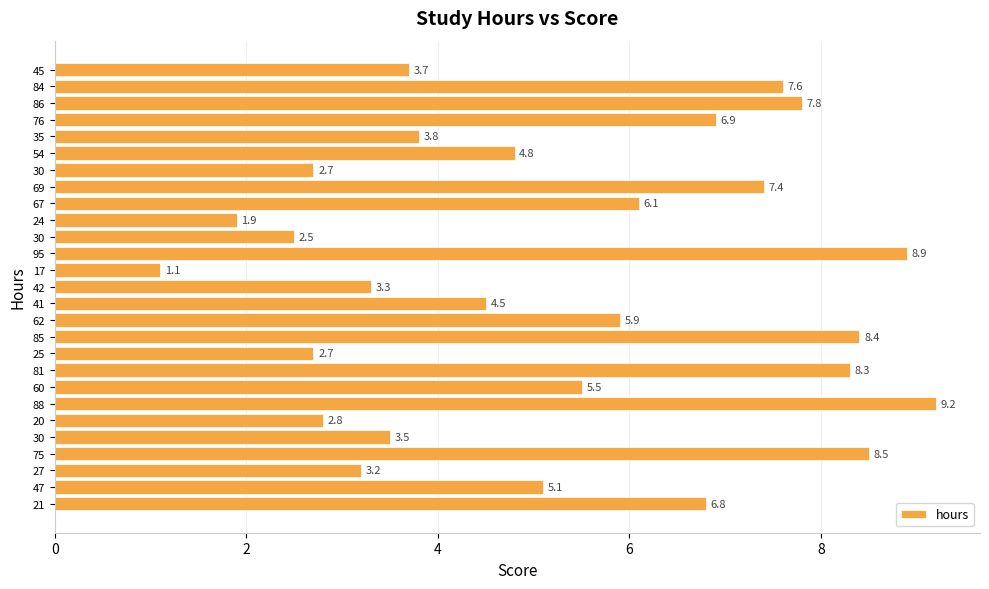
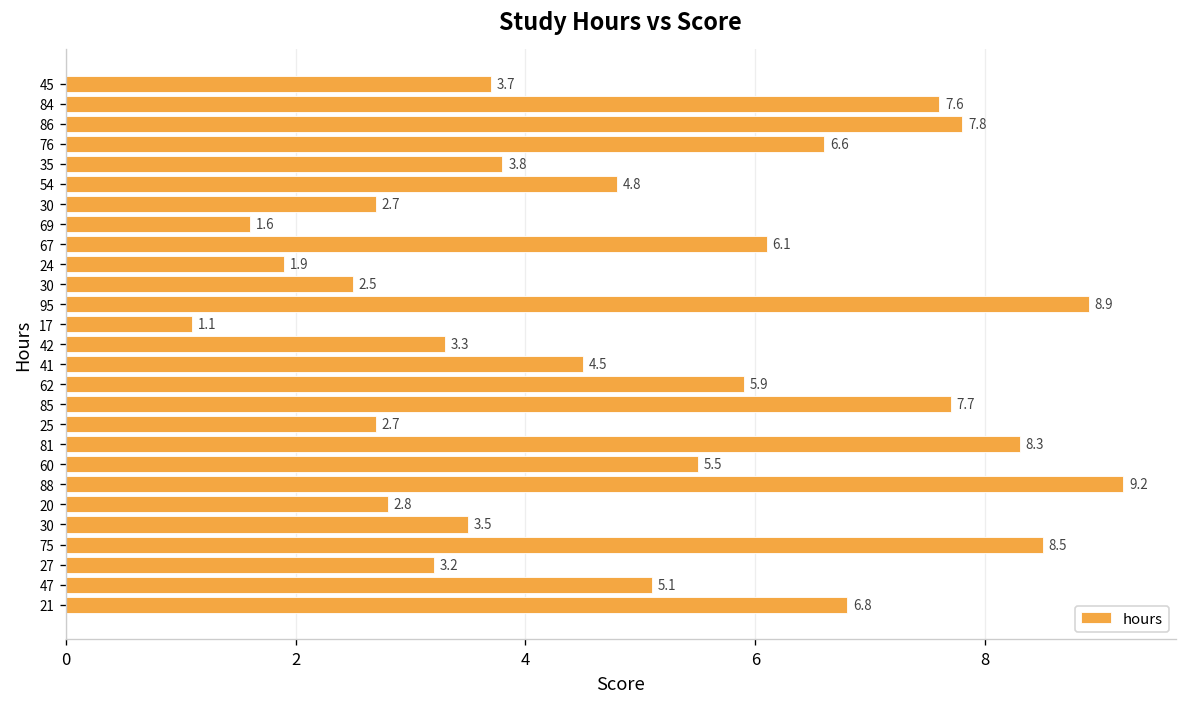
76: 6.9 -> 6.6
69: 7.4 -> 1.6
85: 8.4 -> 7.7
